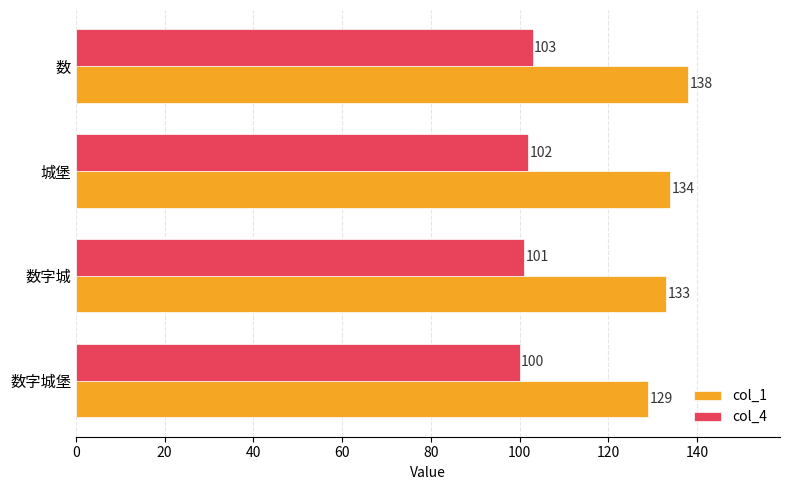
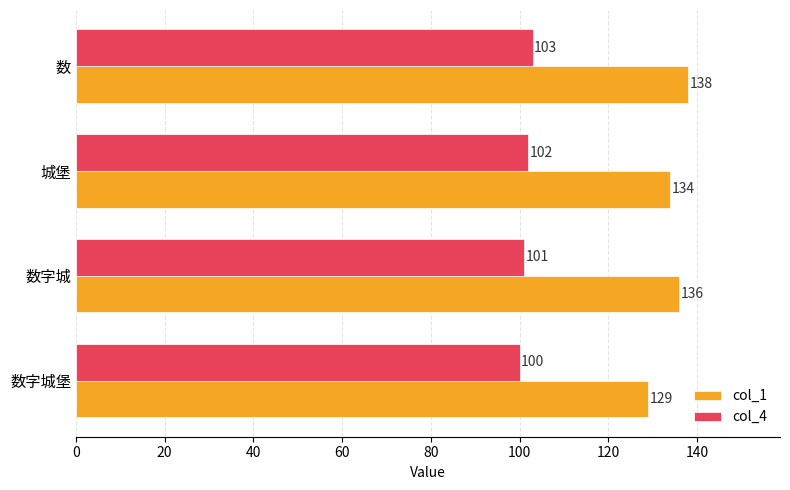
col_1, 数字城: 133 -> 136
